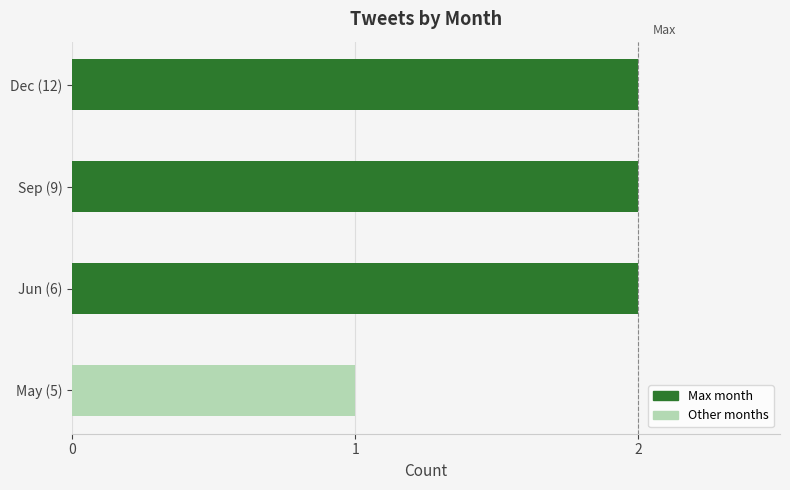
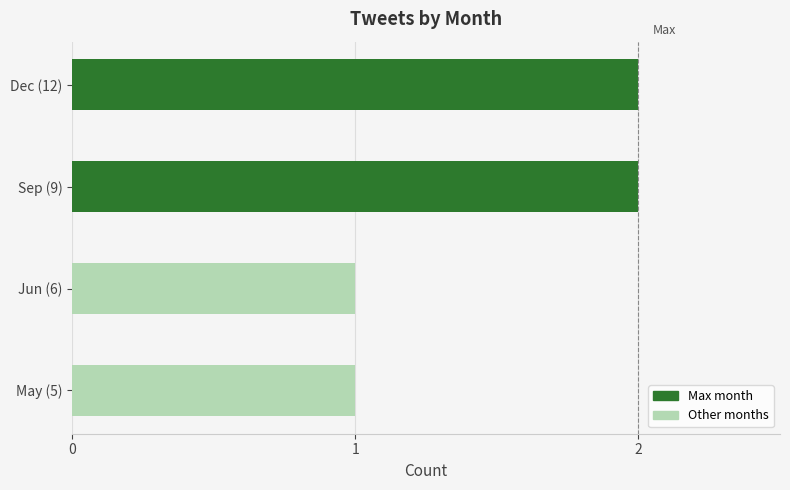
Jun (6): 2 -> 1
